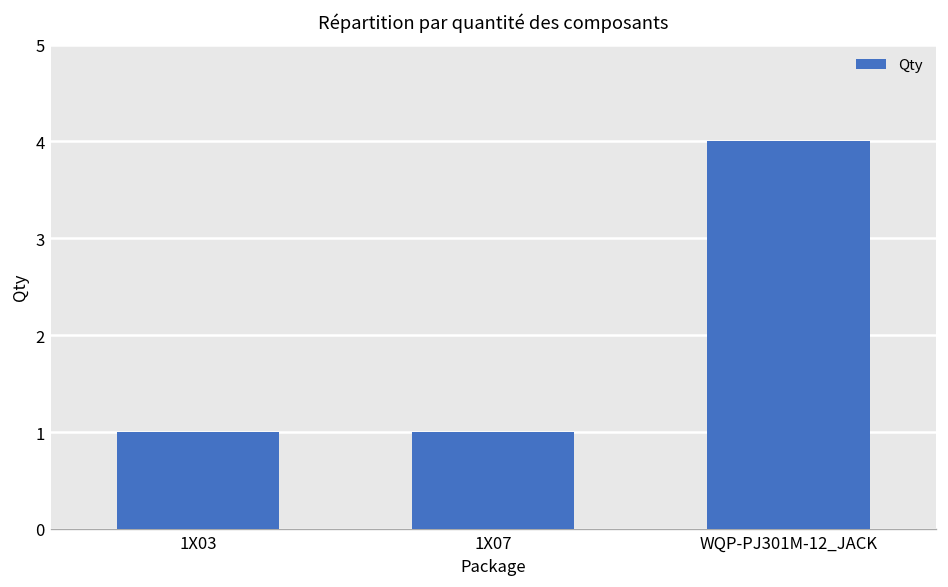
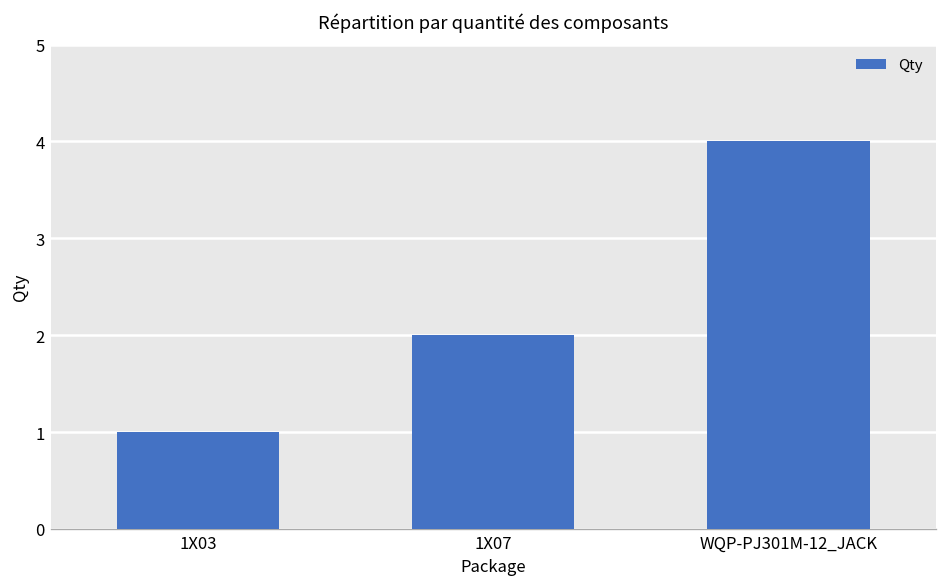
1X07: 1 -> 2
